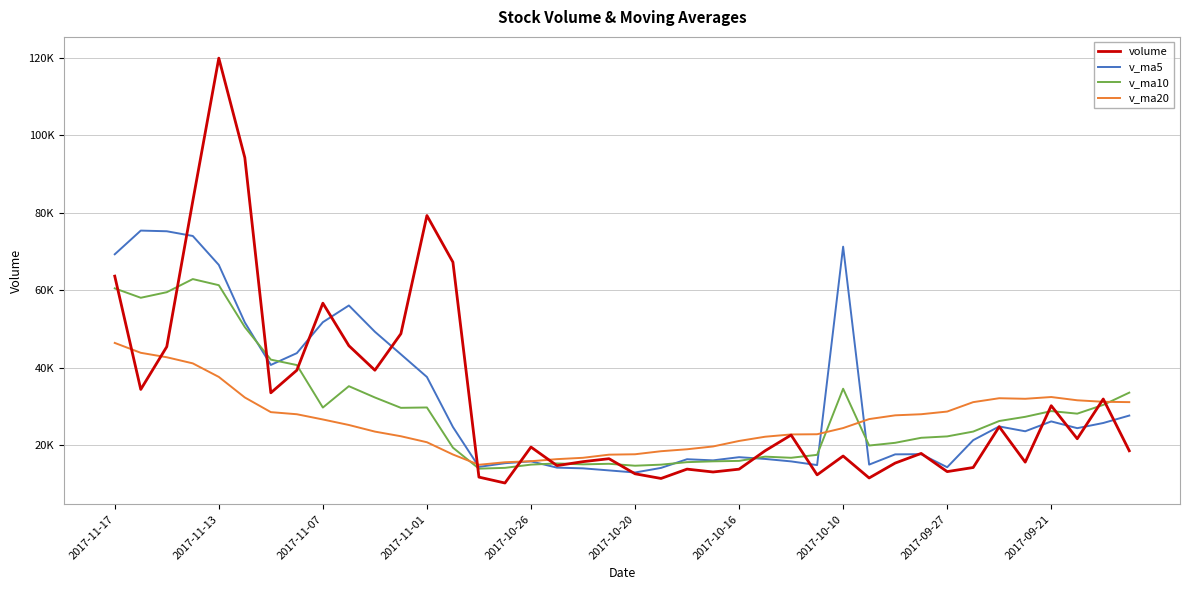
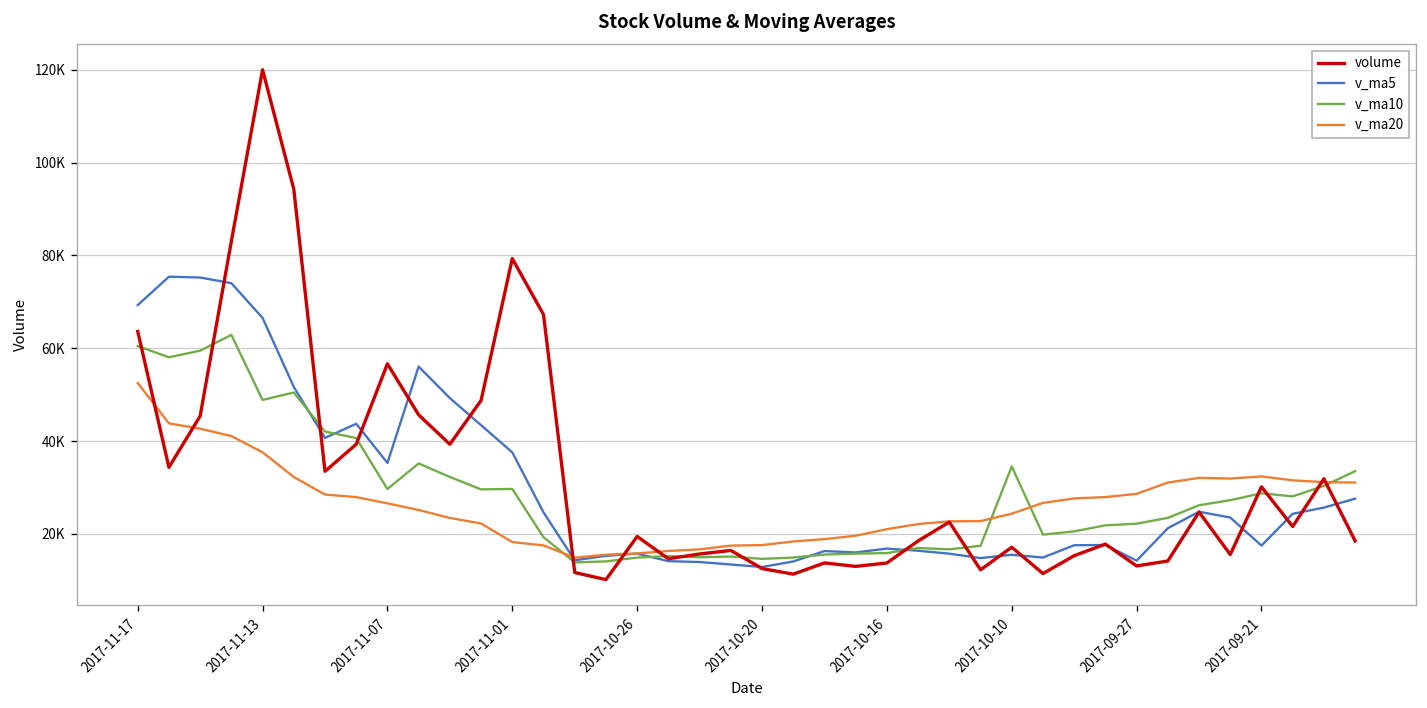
v_ma20, 2017-11-17: 46000 -> 53000
v_ma10, 2017-11-13: 61000 -> 49000
v_ma5, 2017-11-07: 52000 -> 35000
v_ma20, 2017-11-01: 21000 -> 18000
v_ma5, 2017-10-10: 71000 -> 16000
v_ma5, 2017-09-21: 26000 -> 17000
